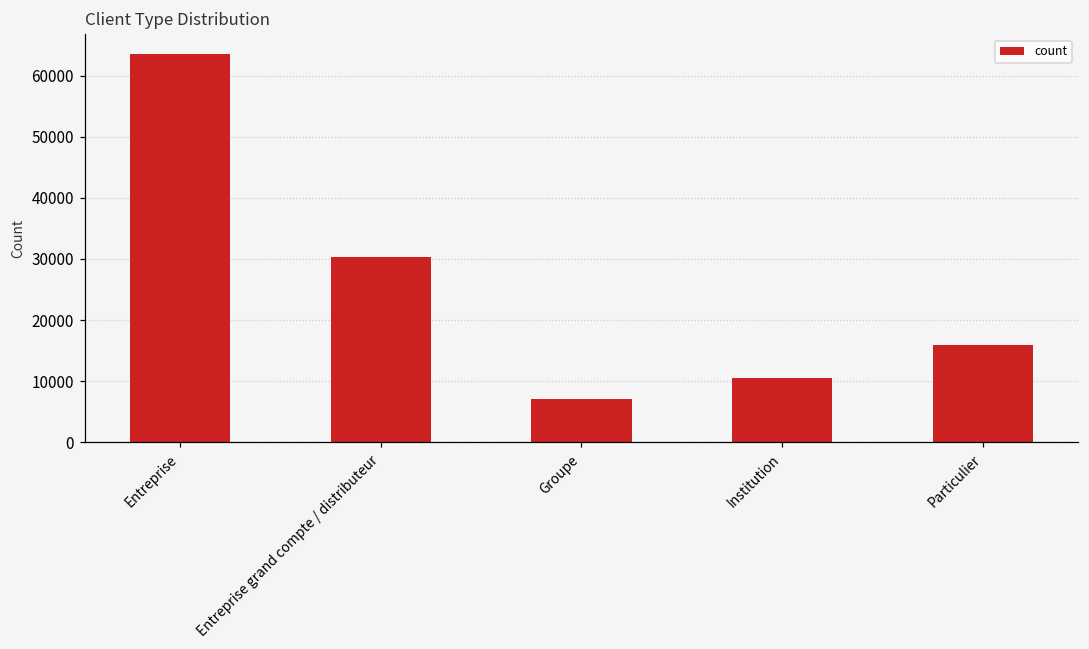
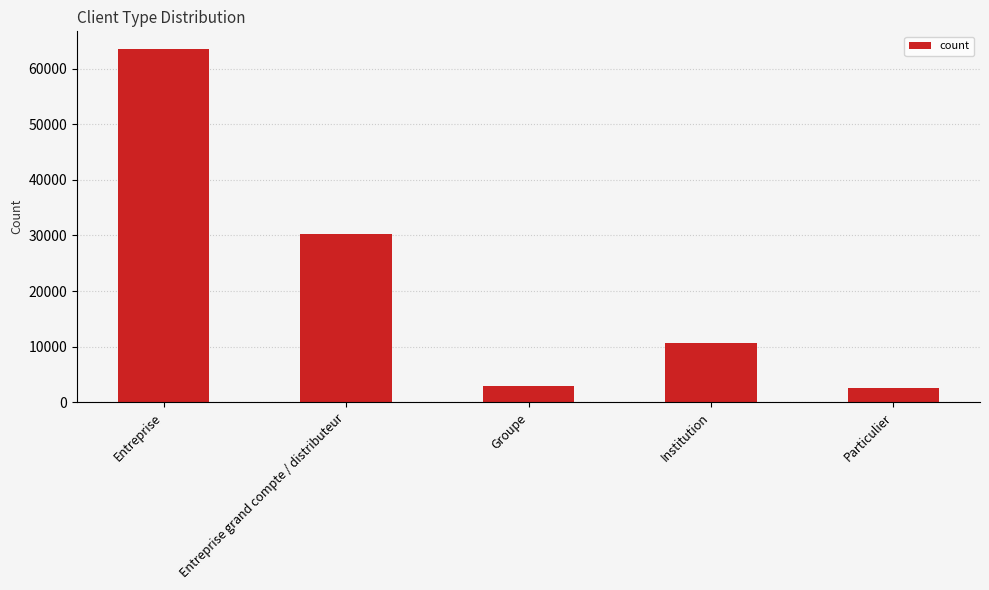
Groupe: 7000 -> 3000
Particulier: 16000 -> 3000
